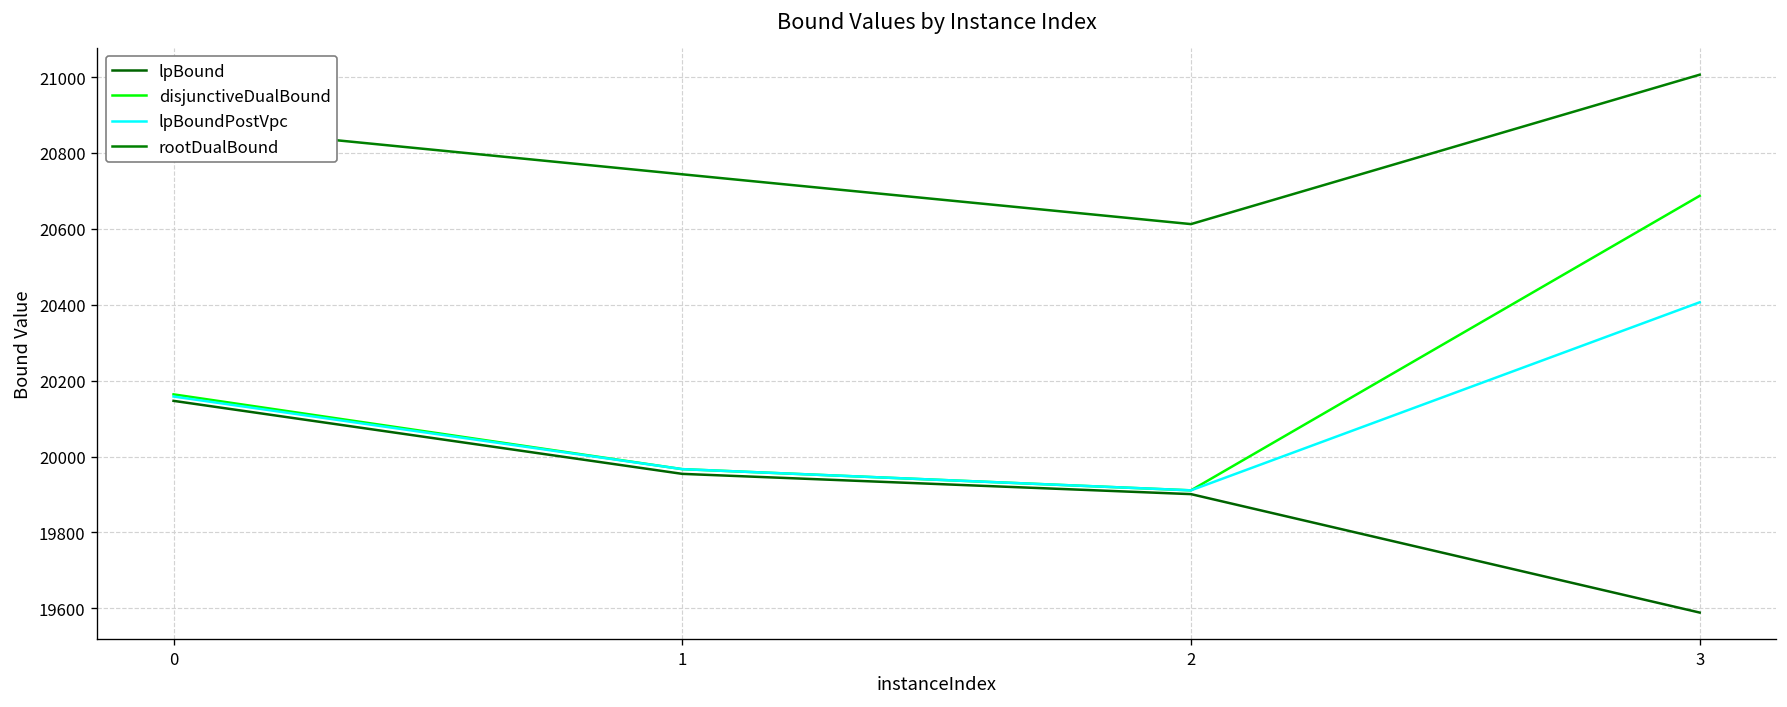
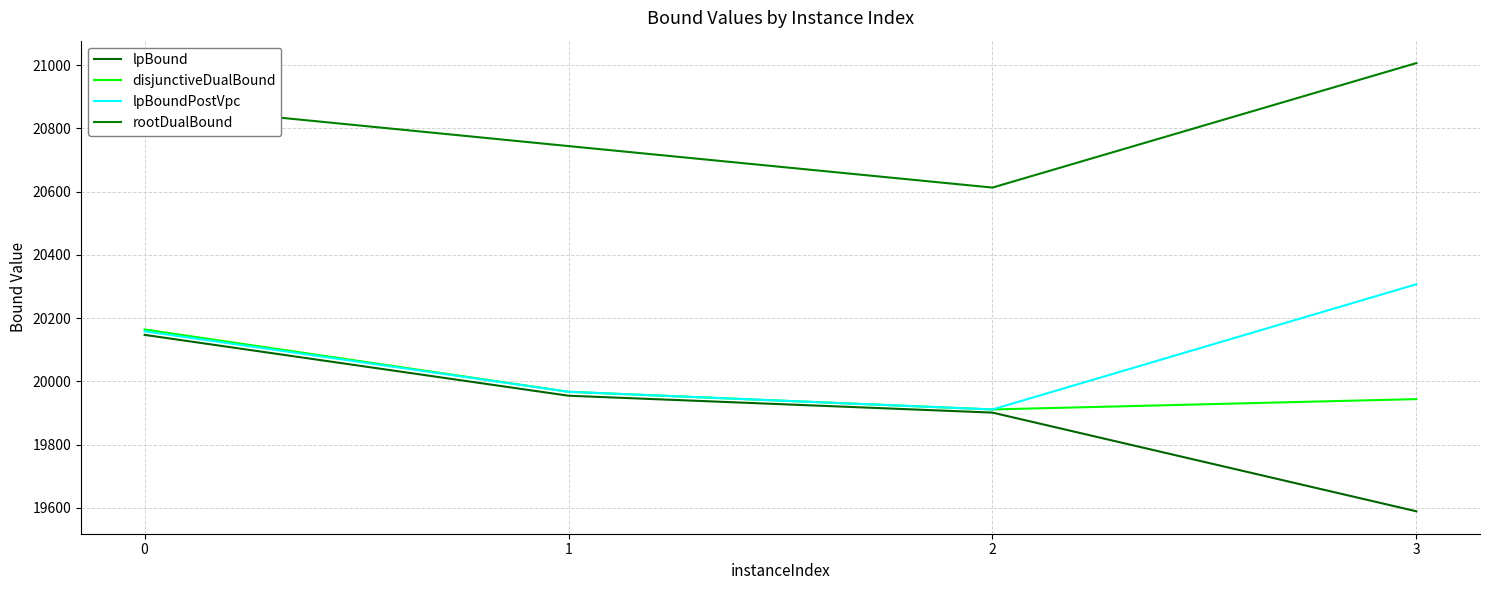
disjunctiveDualBound, 3: 20690 -> 19940
lpBoundPostVpc, 3: 20410 -> 20310
